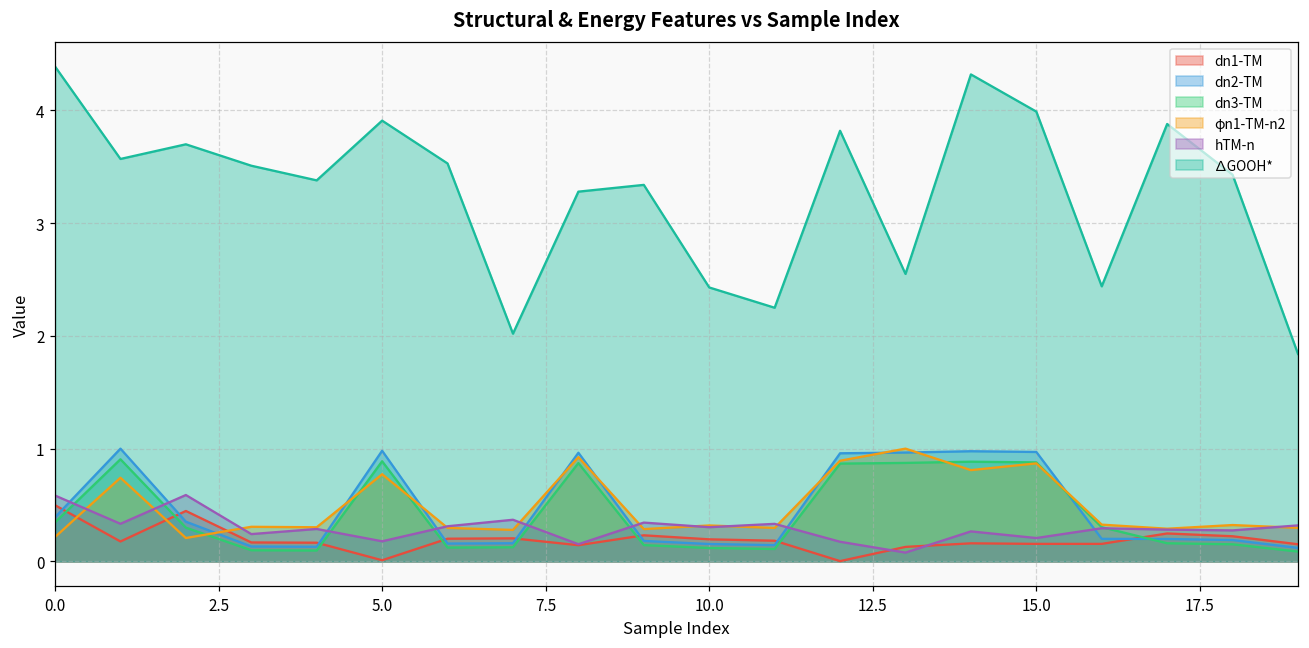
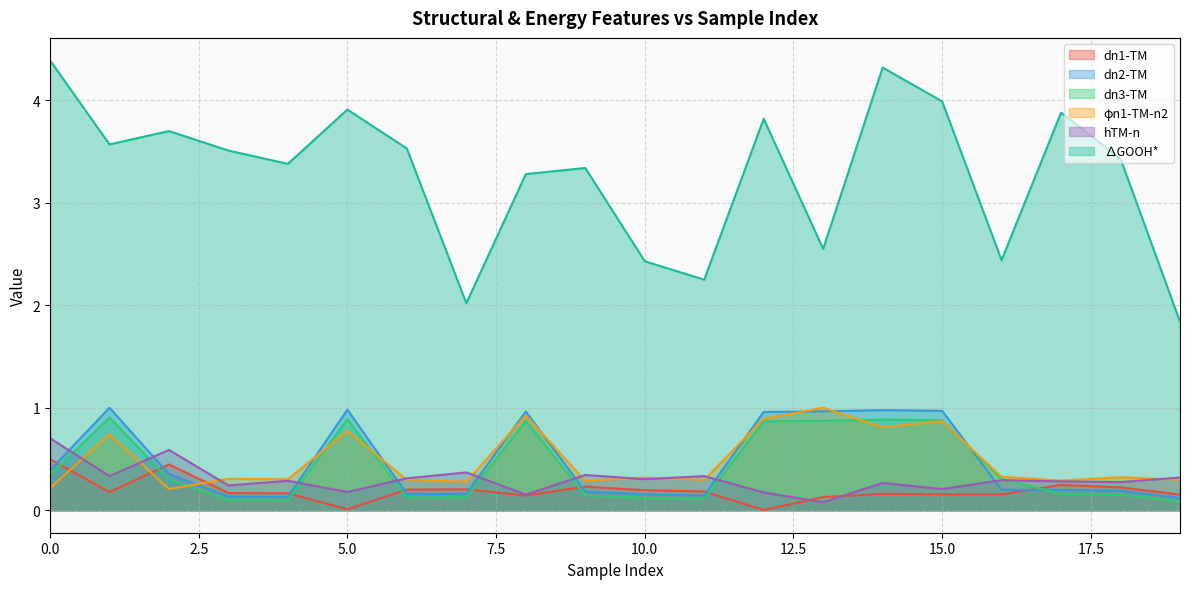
hTM-n, 0.0: 0.58 -> 0.70
